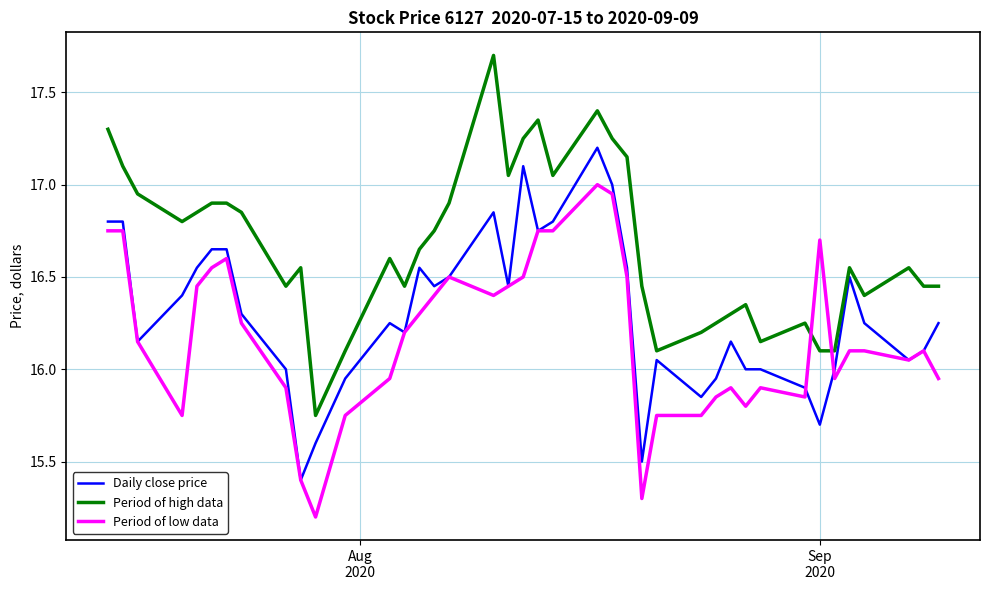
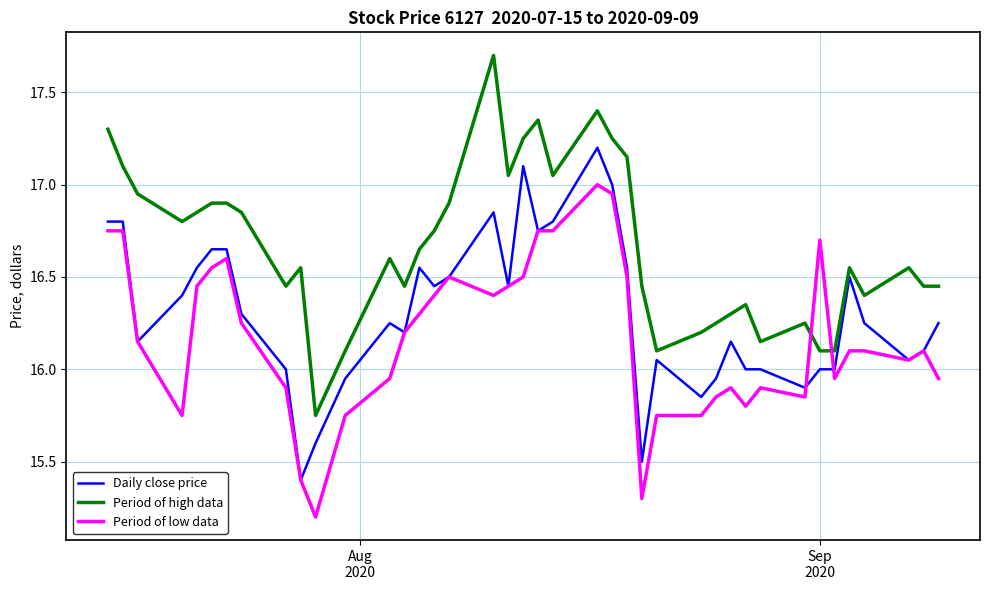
Daily close price, Sep 2020: 15.7 -> 16.0
